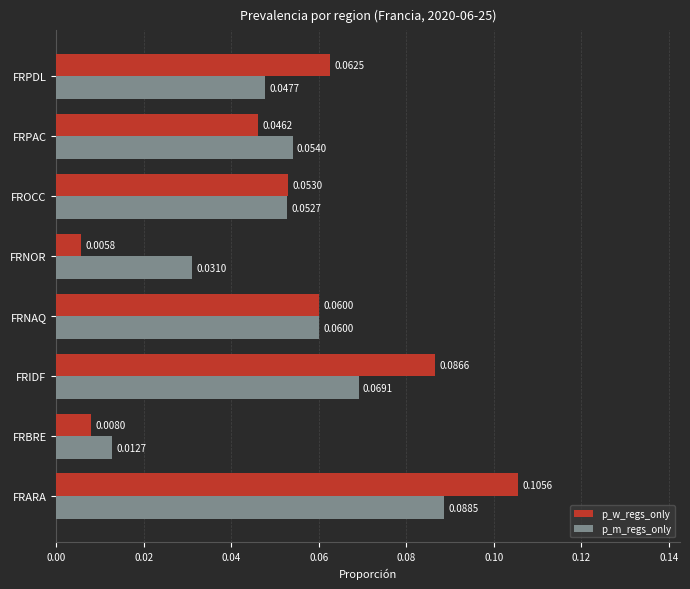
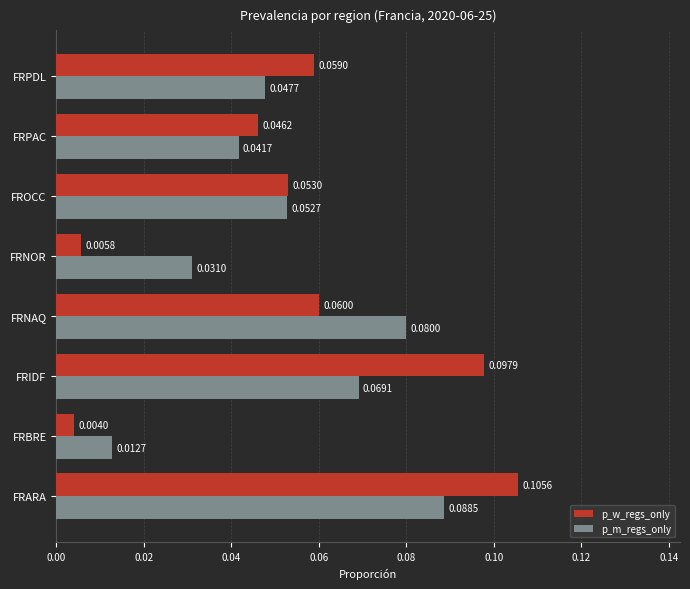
p_w_regs_only, FRPDL: 0.0625 -> 0.0590
p_m_regs_only, FRPAC: 0.0540 -> 0.0417
p_m_regs_only, FRNAQ: 0.0600 -> 0.0800
p_w_regs_only, FRIDF: 0.0866 -> 0.0979
p_w_regs_only, FRBRE: 0.0080 -> 0.0040
